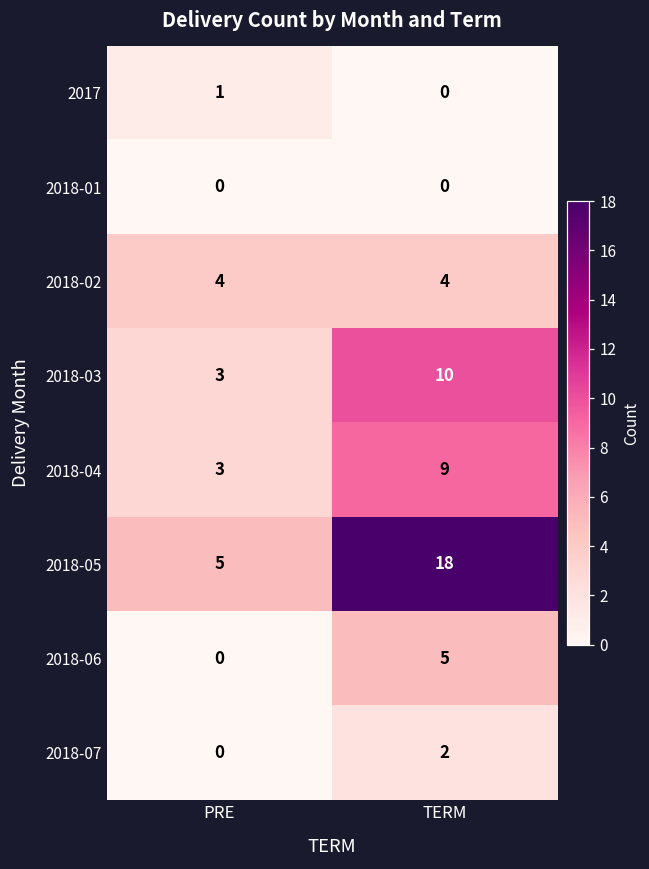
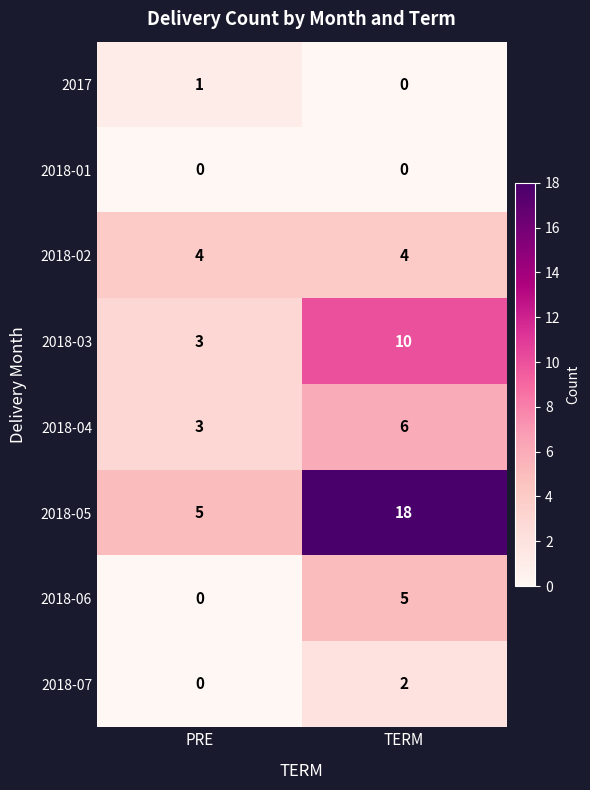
2018-04, TERM: 9 -> 6
